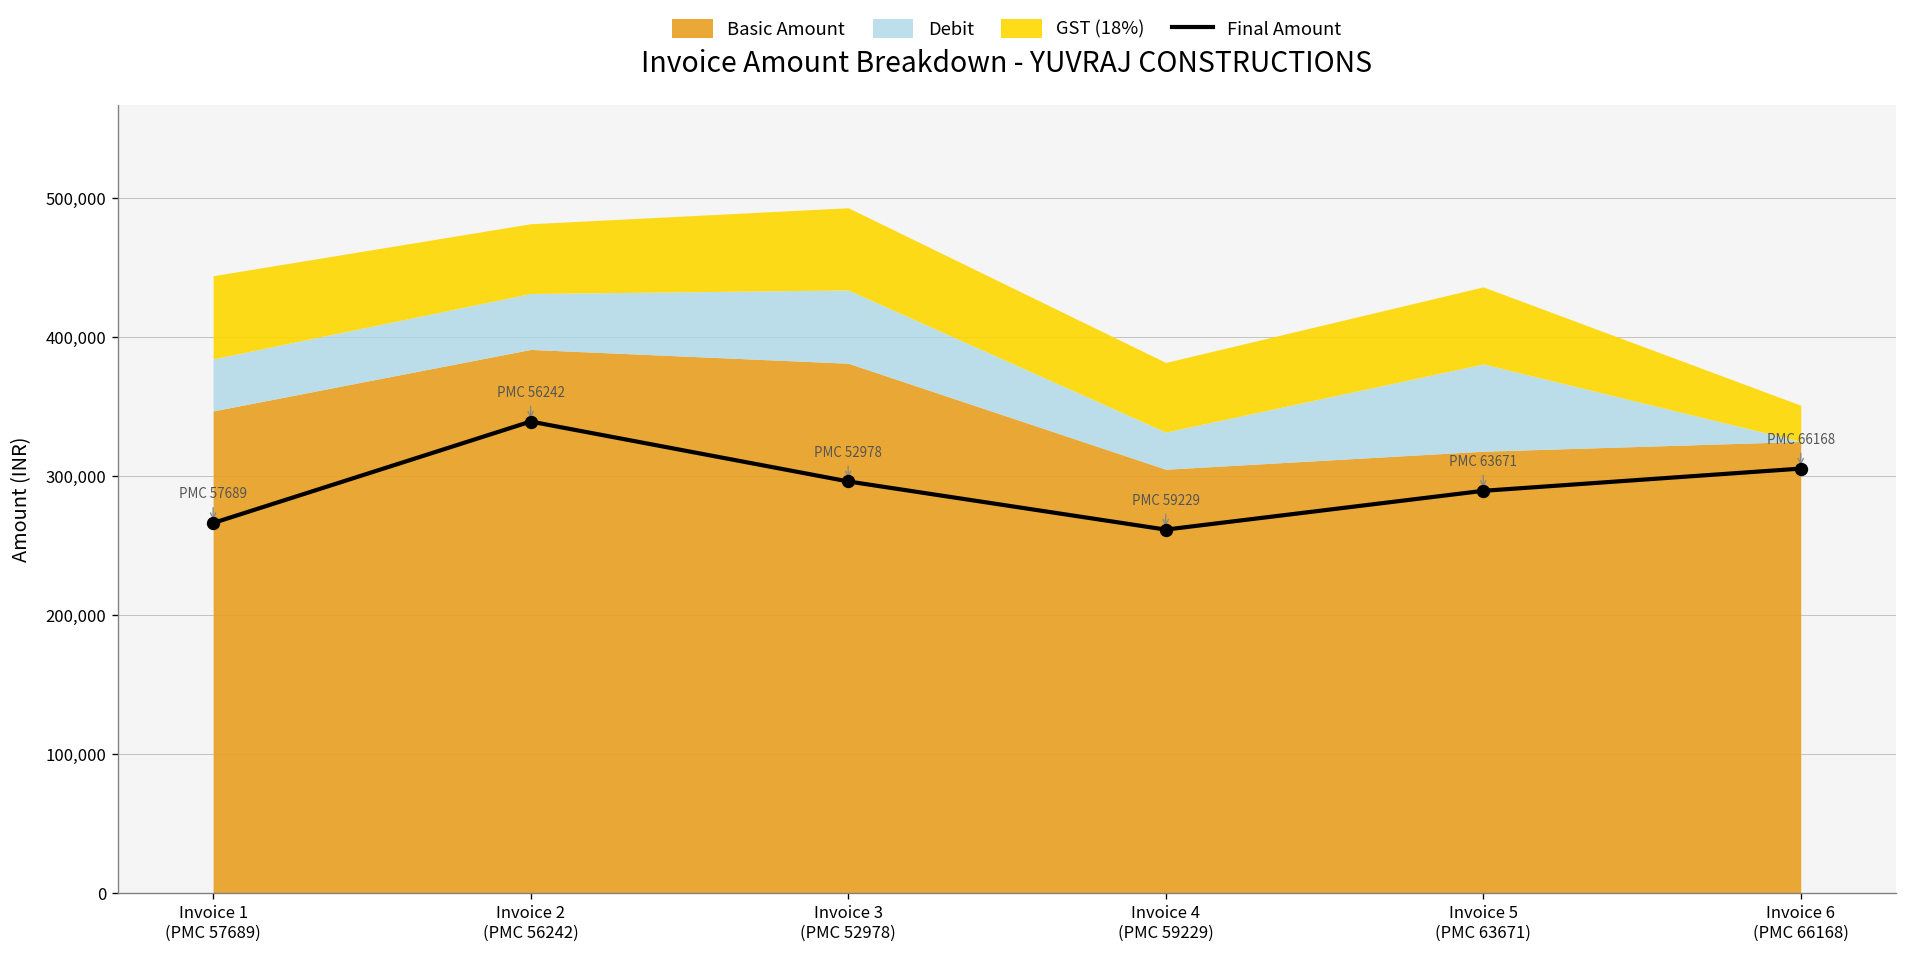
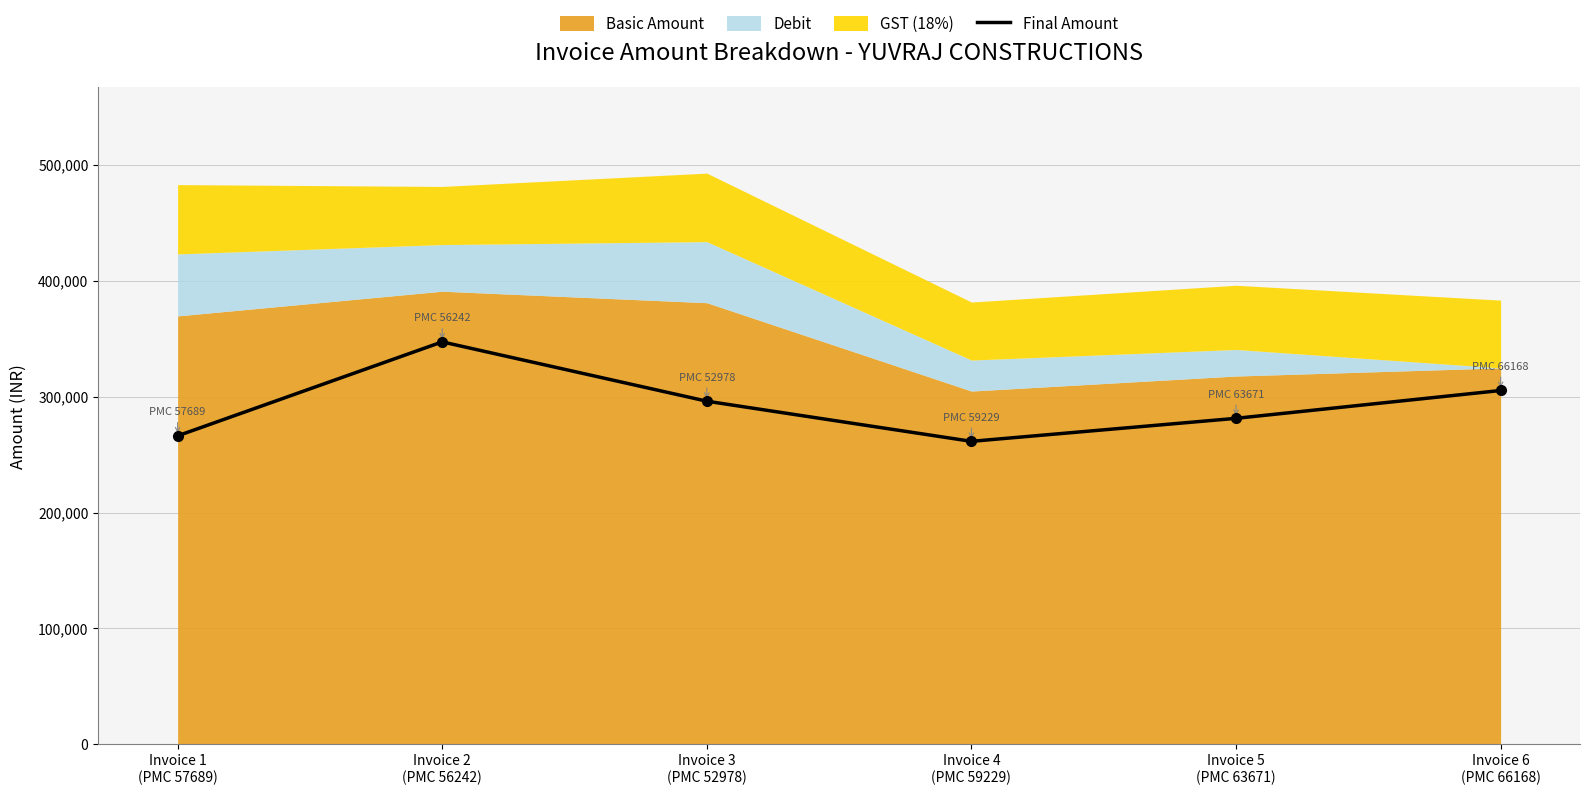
Basic Amount, Invoice 1 (PMC 57689): 347,000 -> 370,000
Debit, Invoice 1 (PMC 57689): 37,000 -> 53,000
Final Amount, Invoice 2 (PMC 56242): 339,000 -> 347,000
Final Amount, Invoice 5 (PMC 63671): 289,000 -> 281,000
Debit, Invoice 5 (PMC 63671): 63,000 -> 23,000
GST (18%), Invoice 6 (PMC 66168): 26,000 -> 58,000
